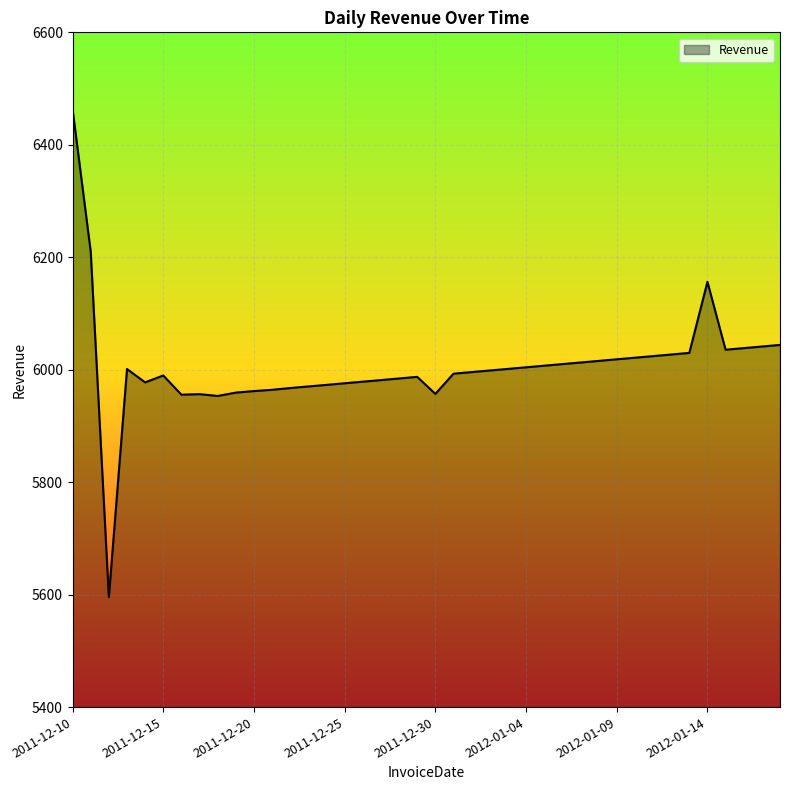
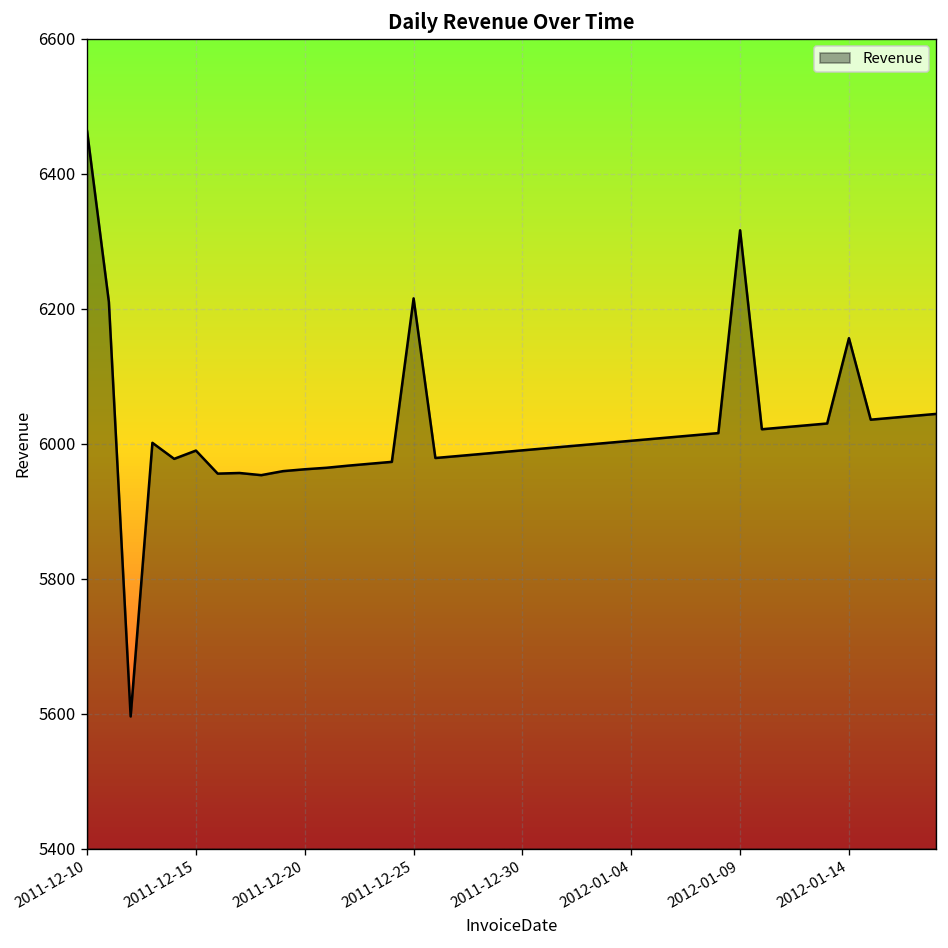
2011-12-25: 5980 -> 6220
2011-12-30: 5960 -> 5990
2012-01-09: 6020 -> 6320
